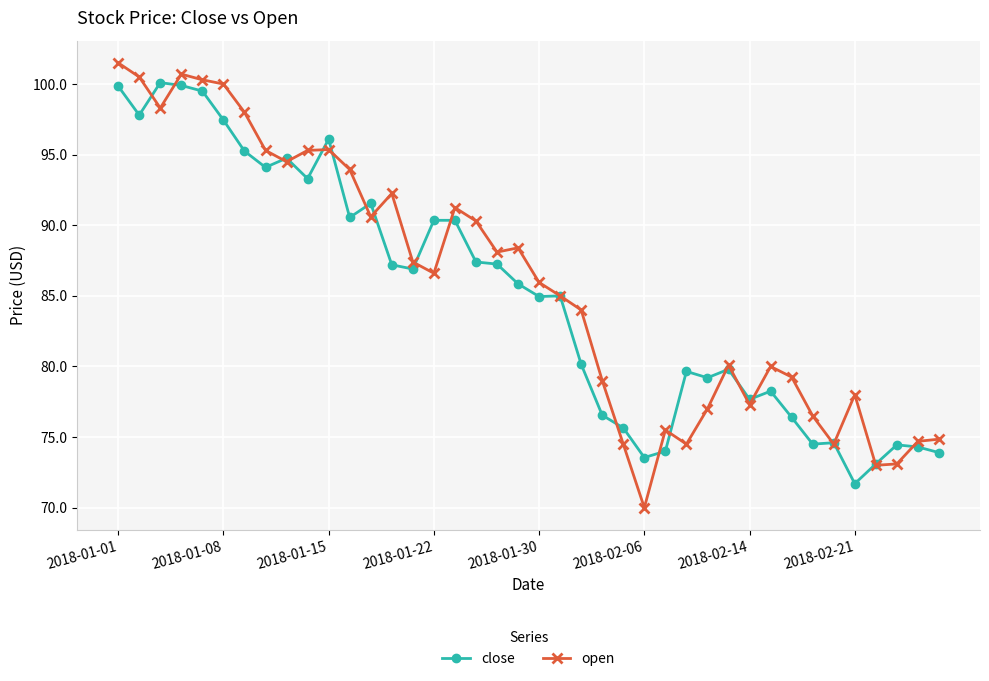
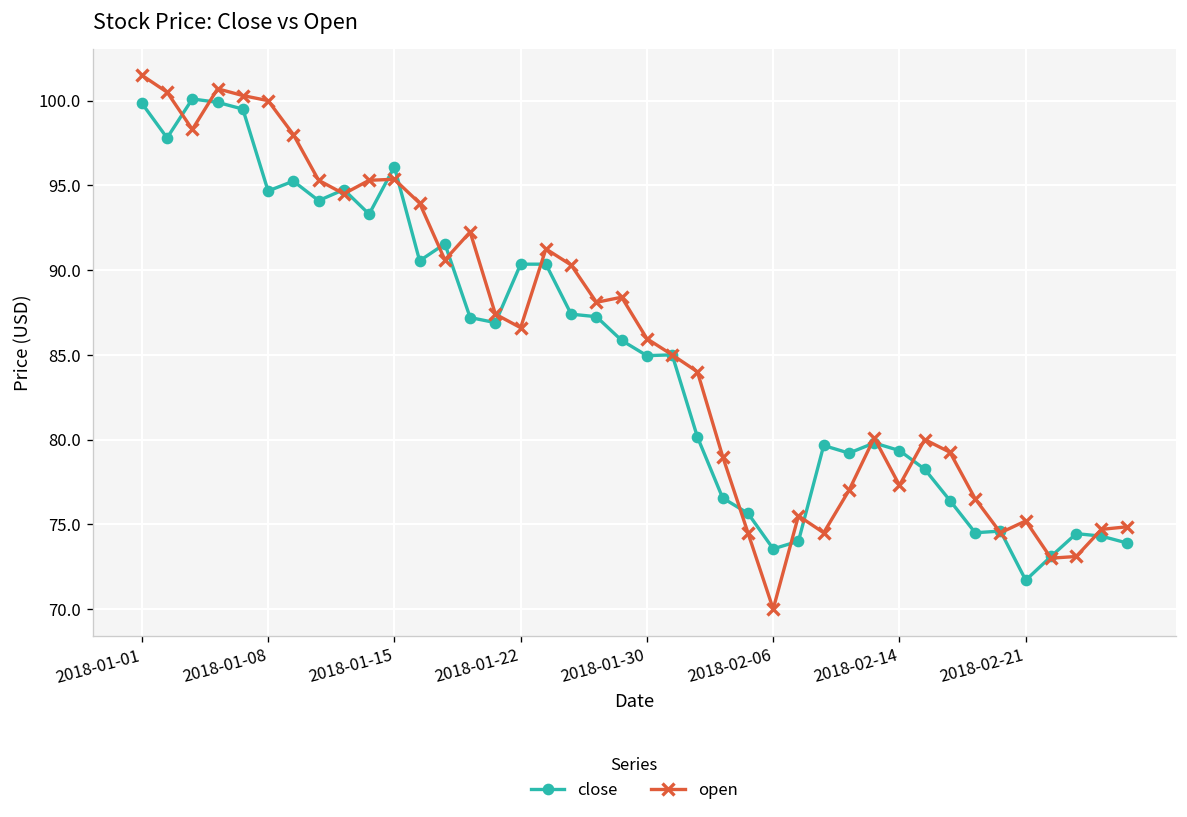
close, 2018-01-08: 97.5 -> 94.7
close, 2018-02-14: 77.7 -> 79.4
open, 2018-02-21: 78.0 -> 75.2
